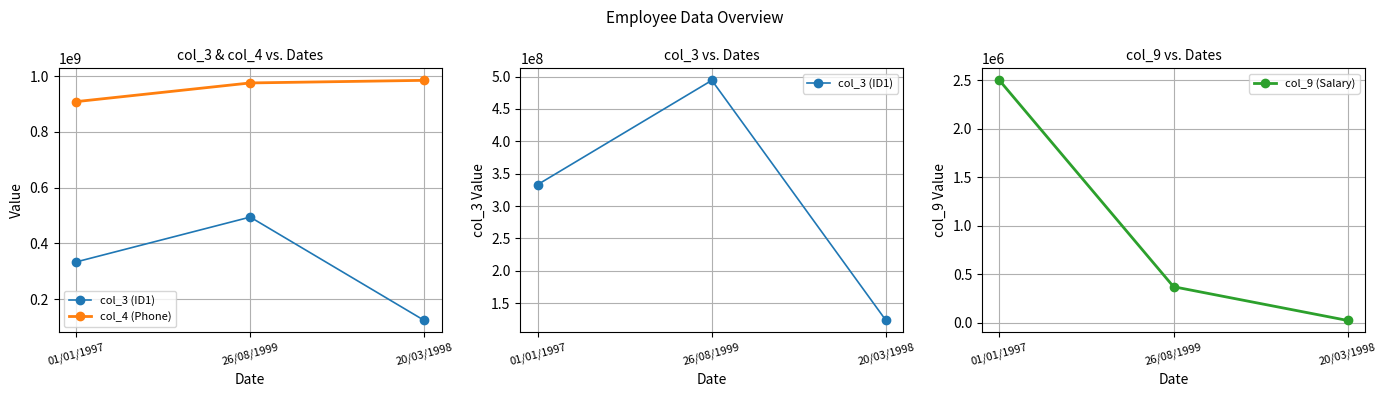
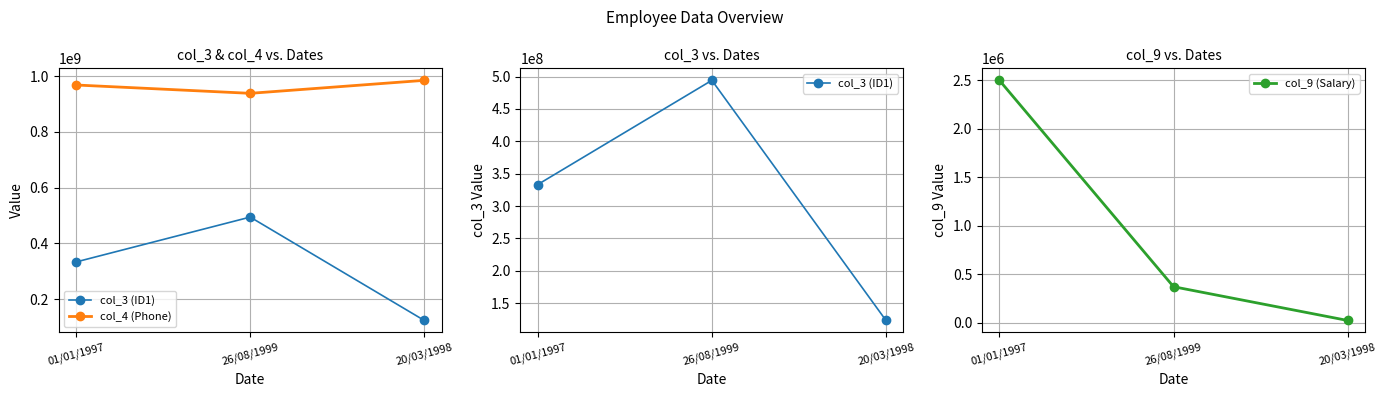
col_3 & col_4 vs. Dates, col_4 (Phone), 01/01/1997: 910000000 -> 970000000
col_3 & col_4 vs. Dates, col_4 (Phone), 26/08/1999: 980000000 -> 940000000
